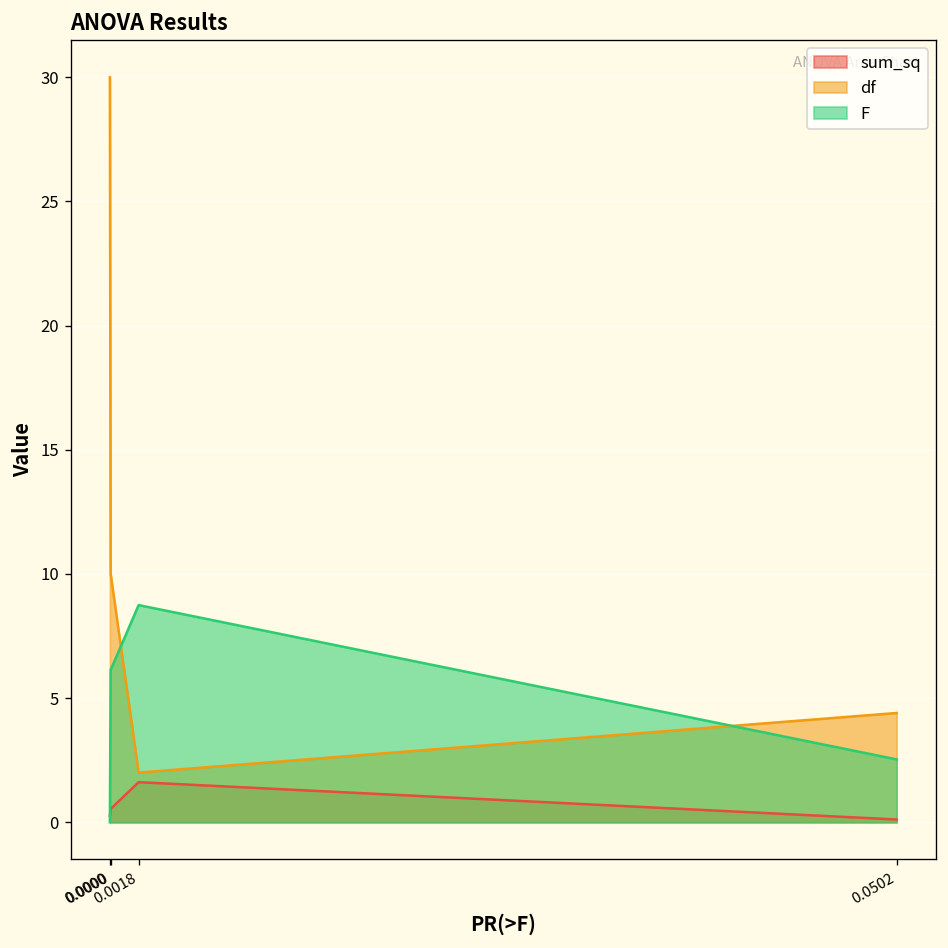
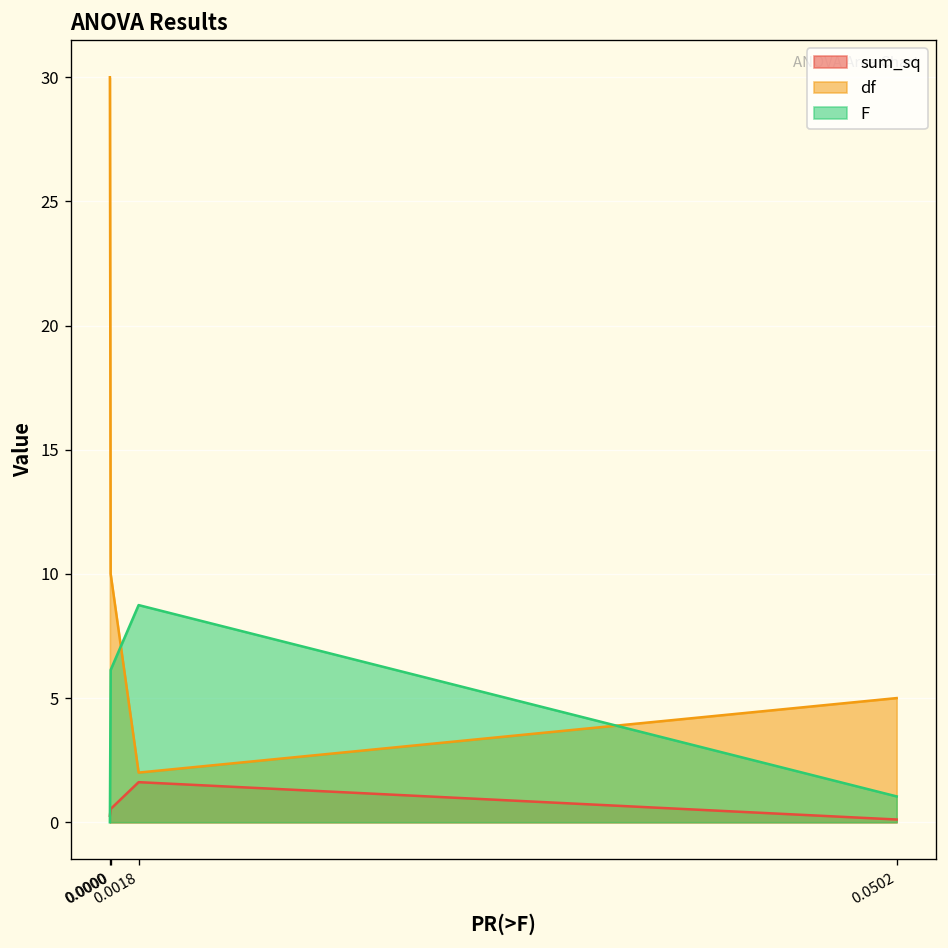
df, 0.0502: 4.4 -> 5.0
F, 0.0502: 2.5 -> 1.0
